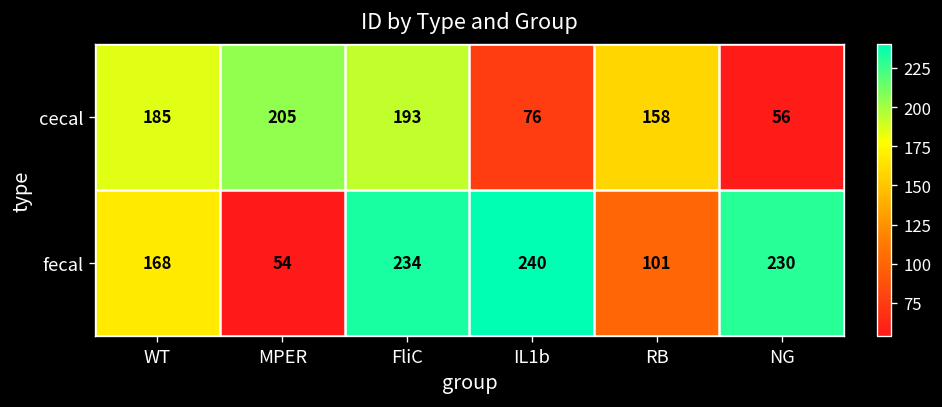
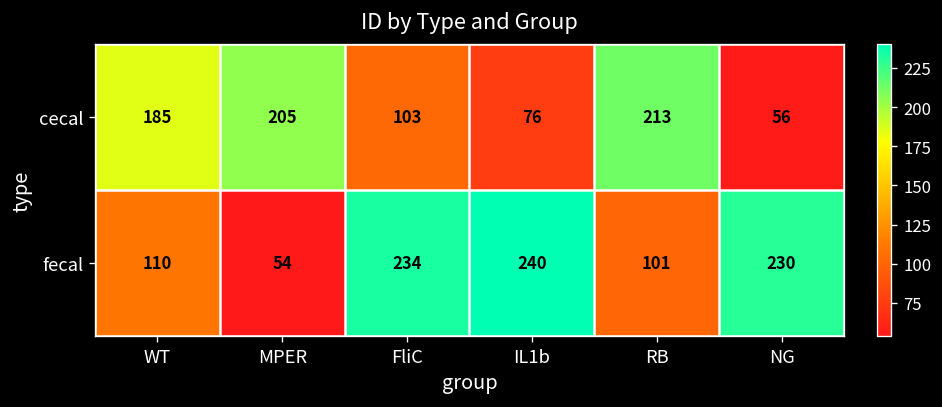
cecal, FliC: 193 -> 103
cecal, RB: 158 -> 213
fecal, WT: 168 -> 110
